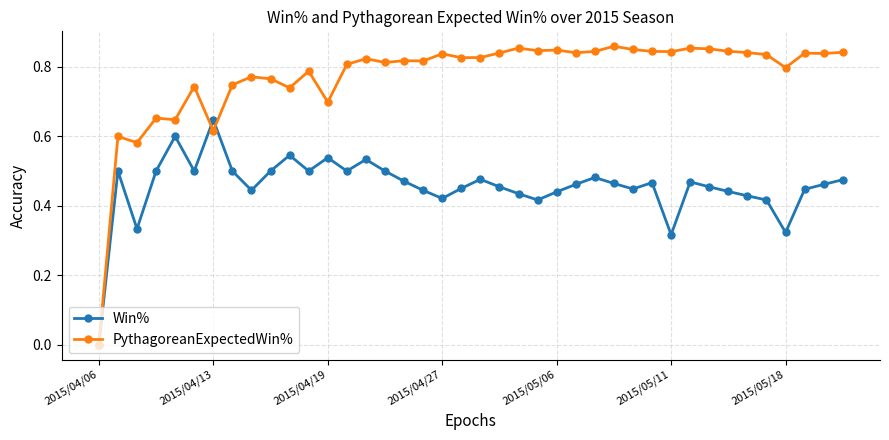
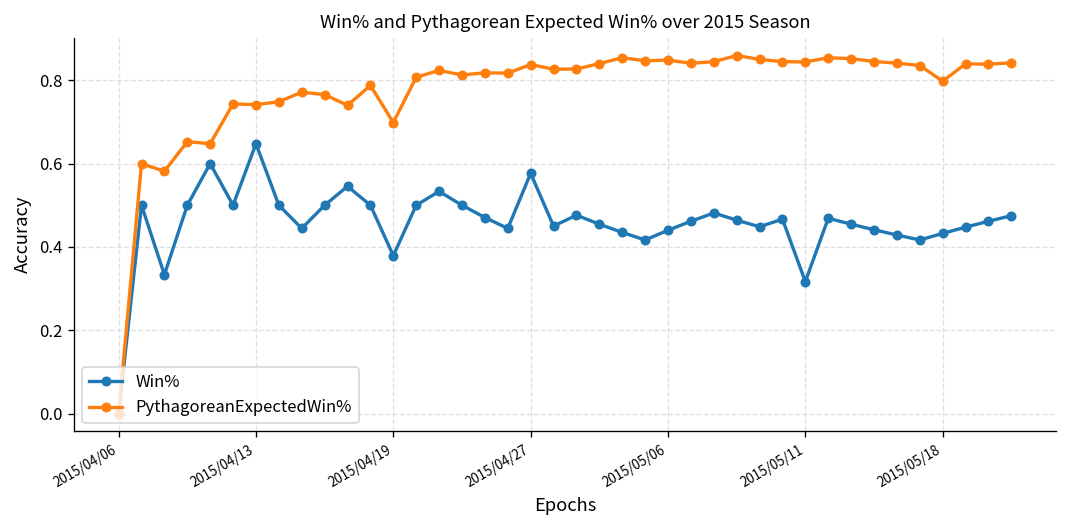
PythagoreanExpectedWin%, 2015/04/13: 0.62 -> 0.74
Win%, 2015/04/19: 0.54 -> 0.38
Win%, 2015/04/27: 0.42 -> 0.58
Win%, 2015/05/18: 0.32 -> 0.43
